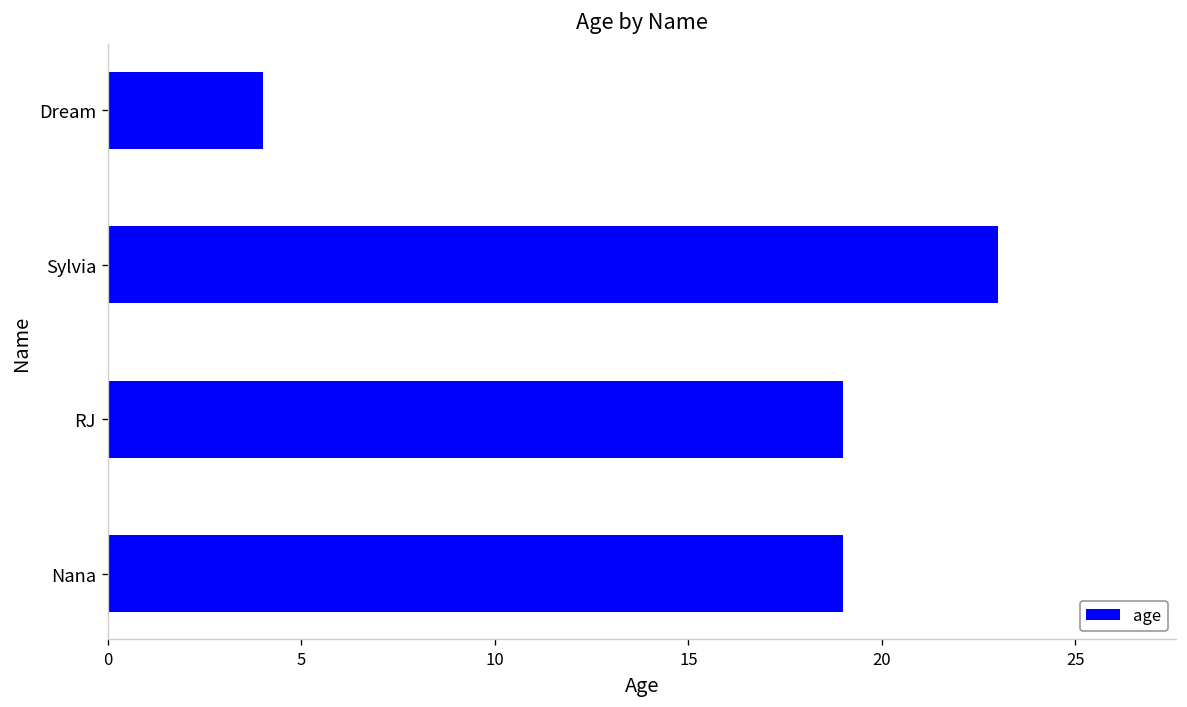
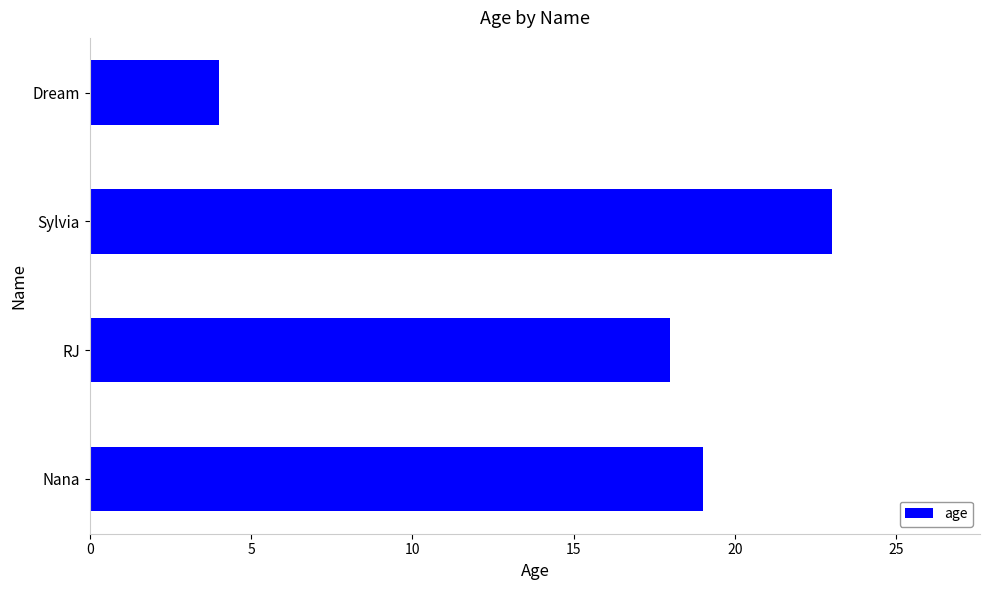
RJ: 19 -> 18
